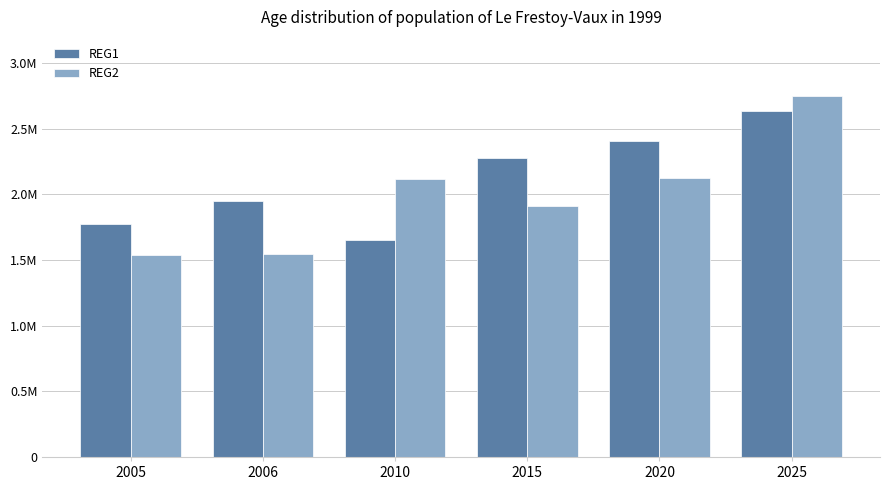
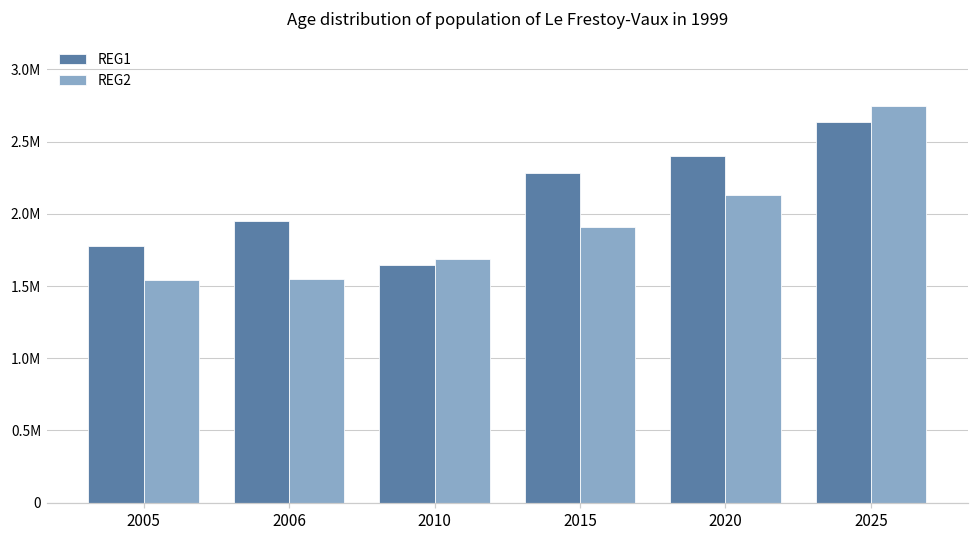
REG2, 2010: 2110000 -> 1690000
